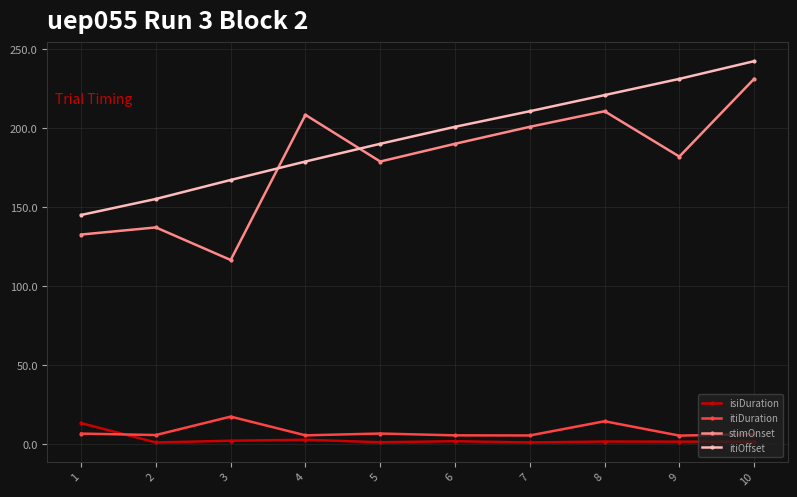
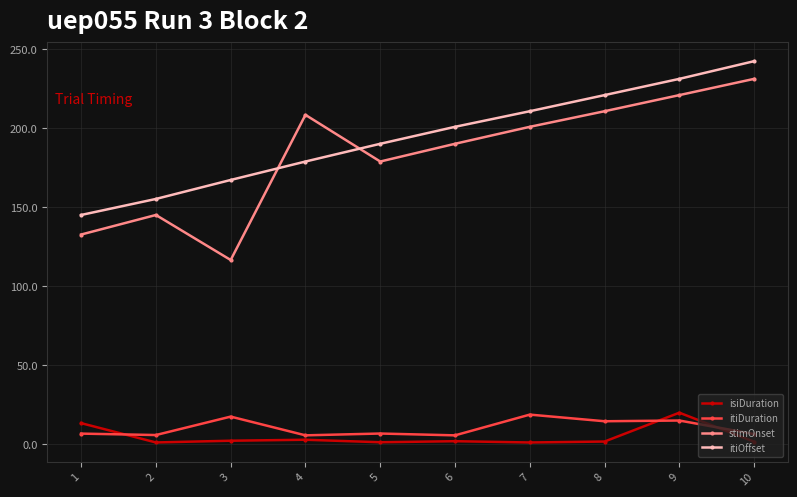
stimOnset, 2: 137 -> 145
itiDuration, 7: 6 -> 19
isiDuration, 9: 2 -> 20
itiDuration, 9: 6 -> 15
stimOnset, 9: 182 -> 221
